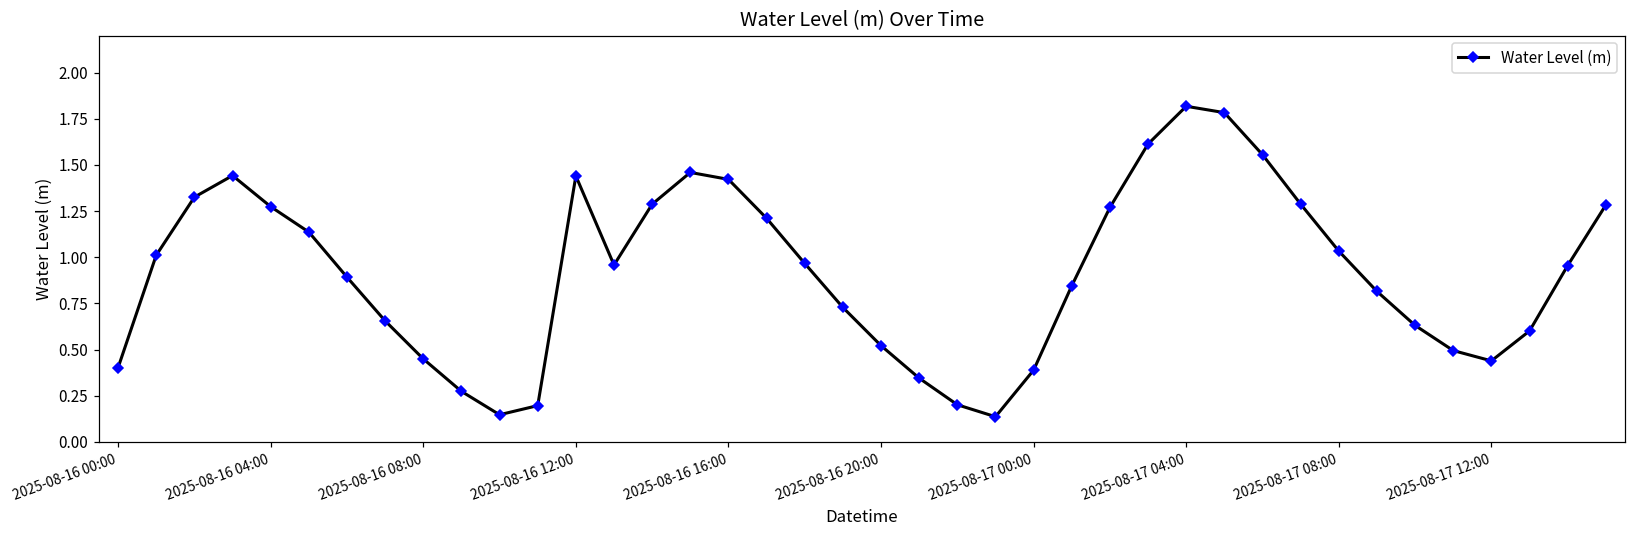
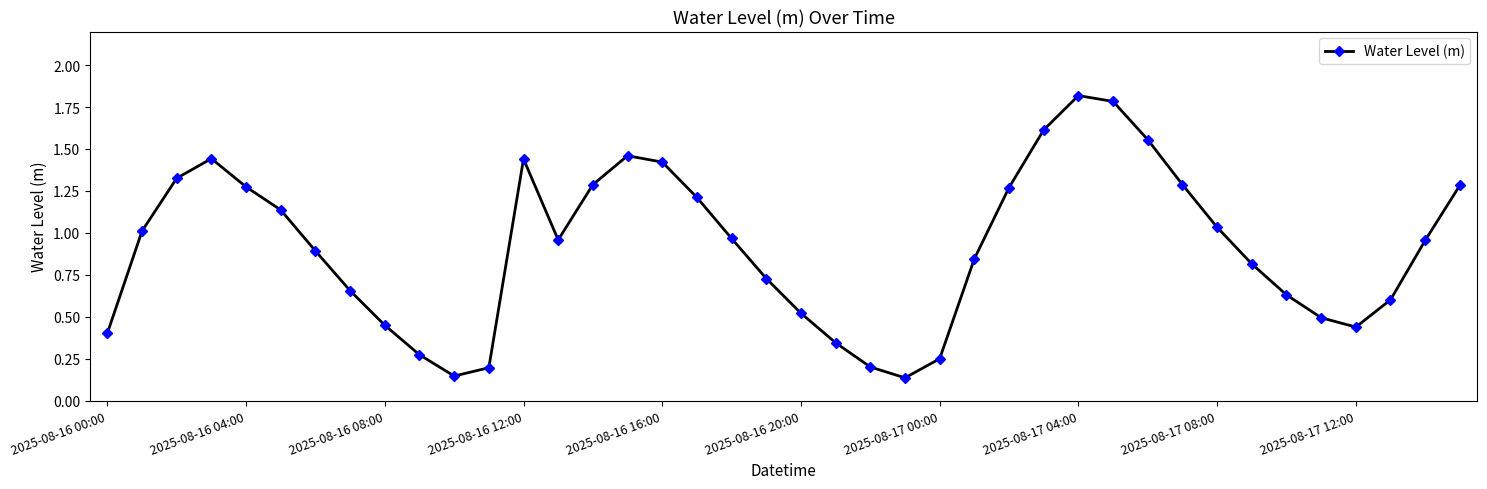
2025-08-17 00:00: 0.39 -> 0.25
